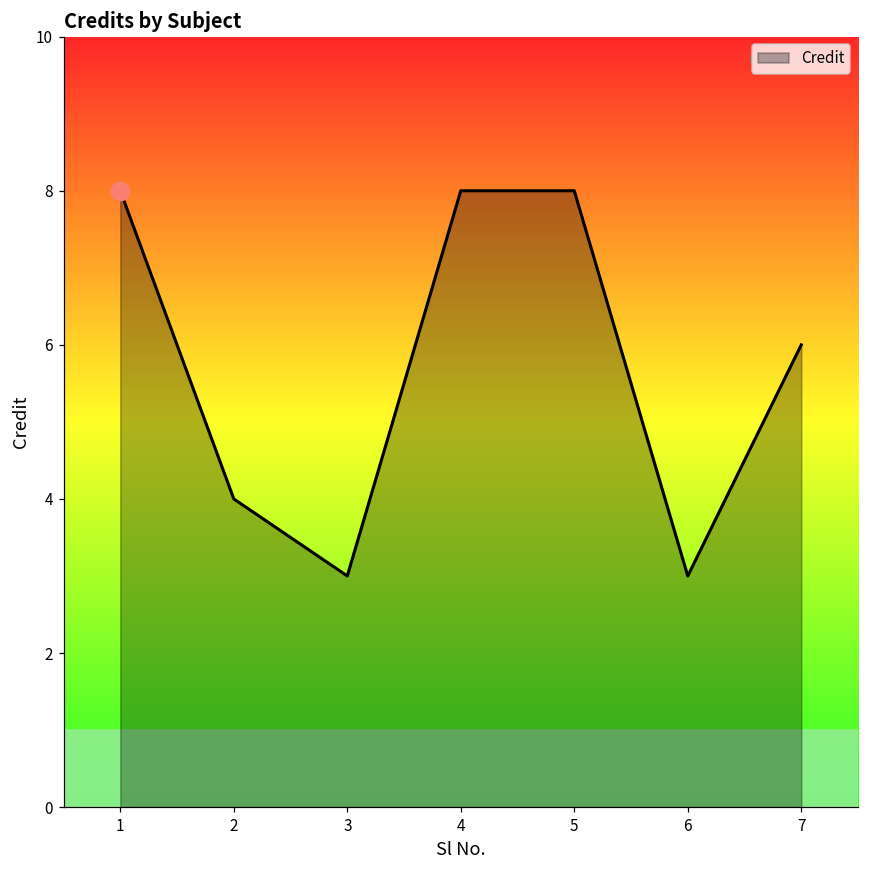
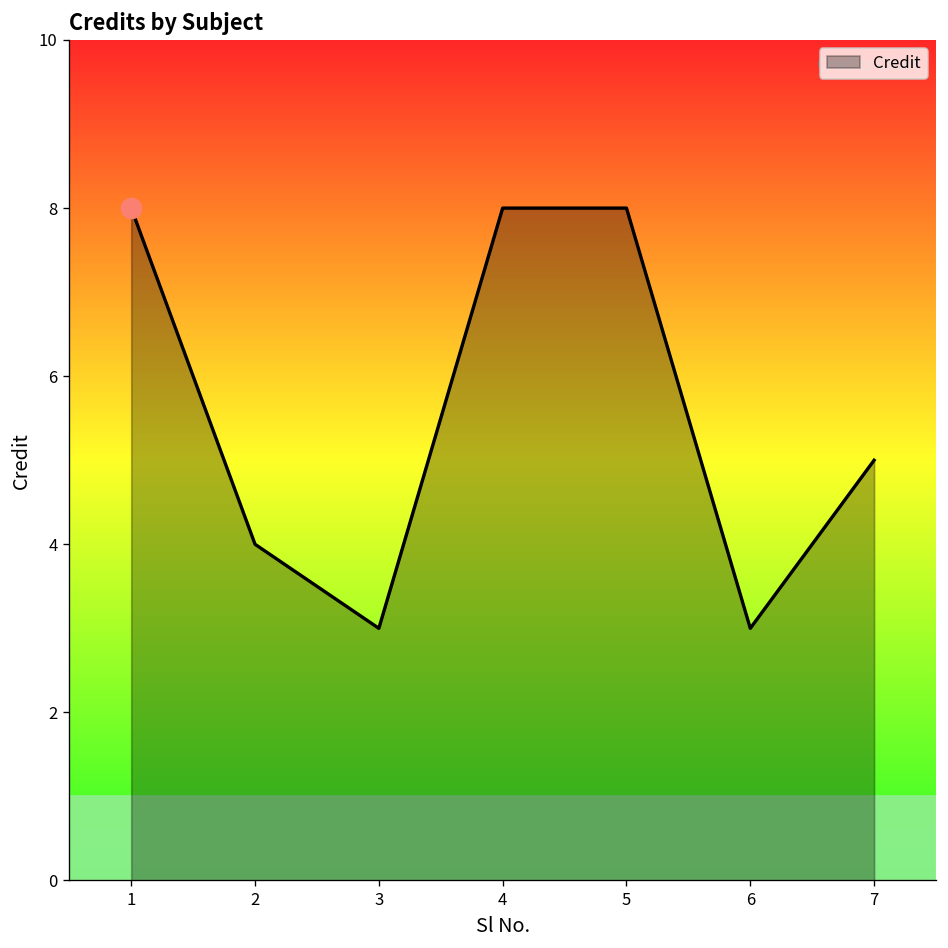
Credit, 7: 6 -> 5
